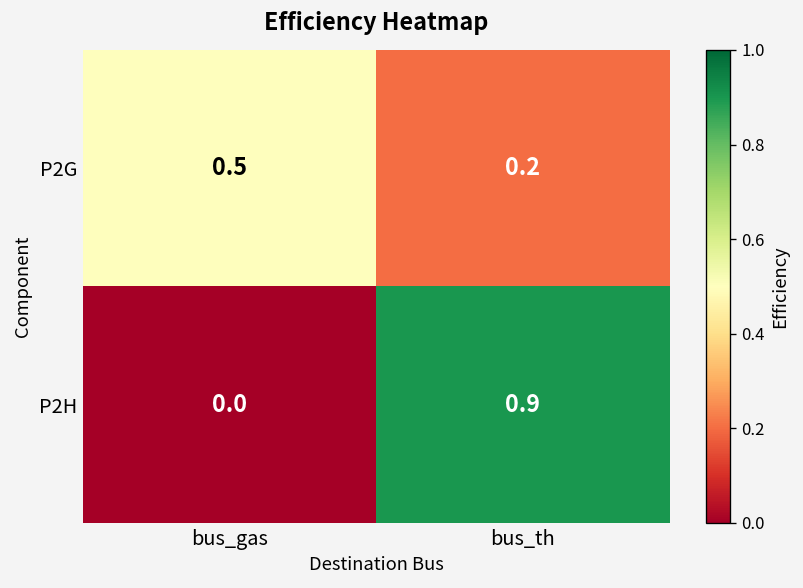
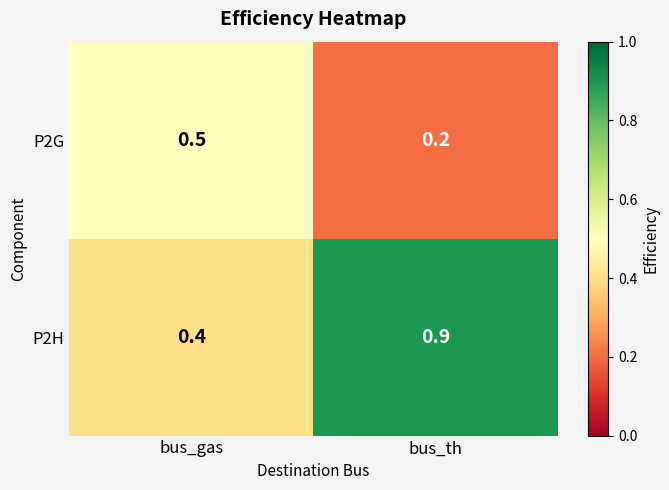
P2H, bus_gas: 0.0 -> 0.4
